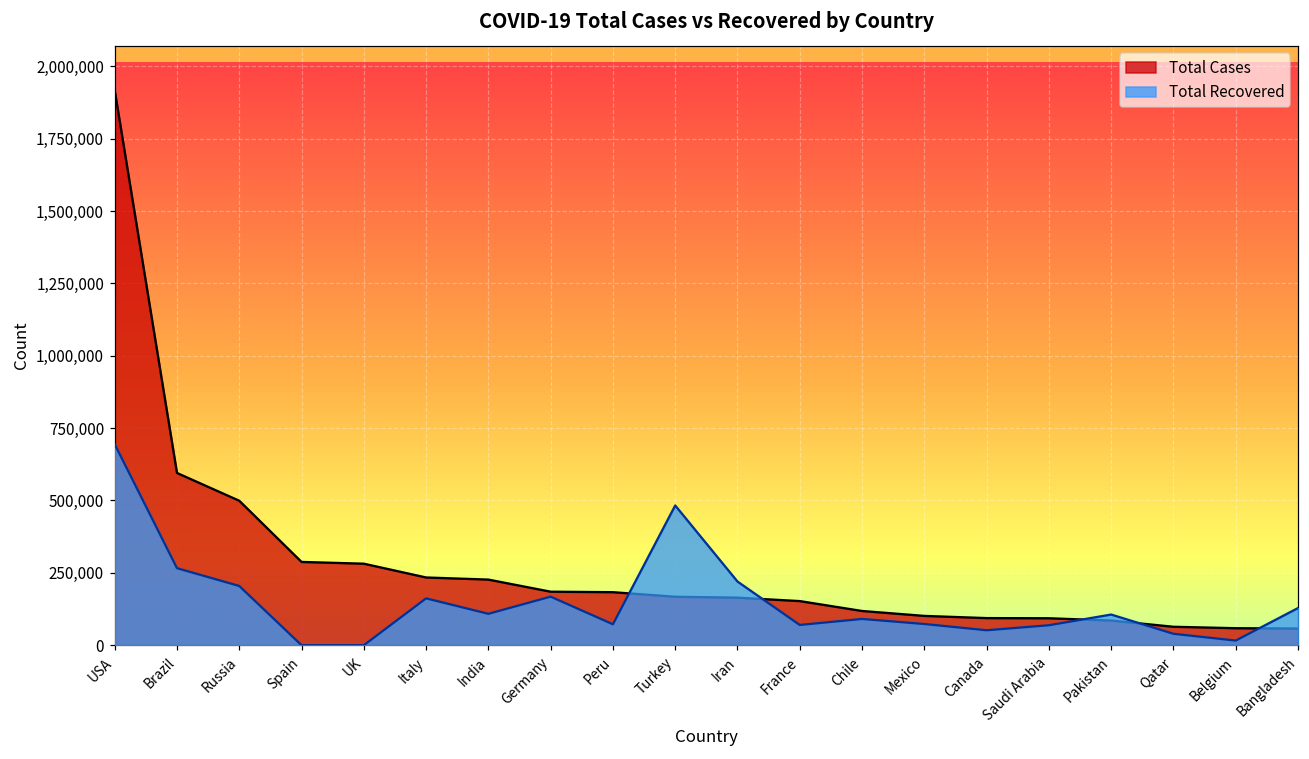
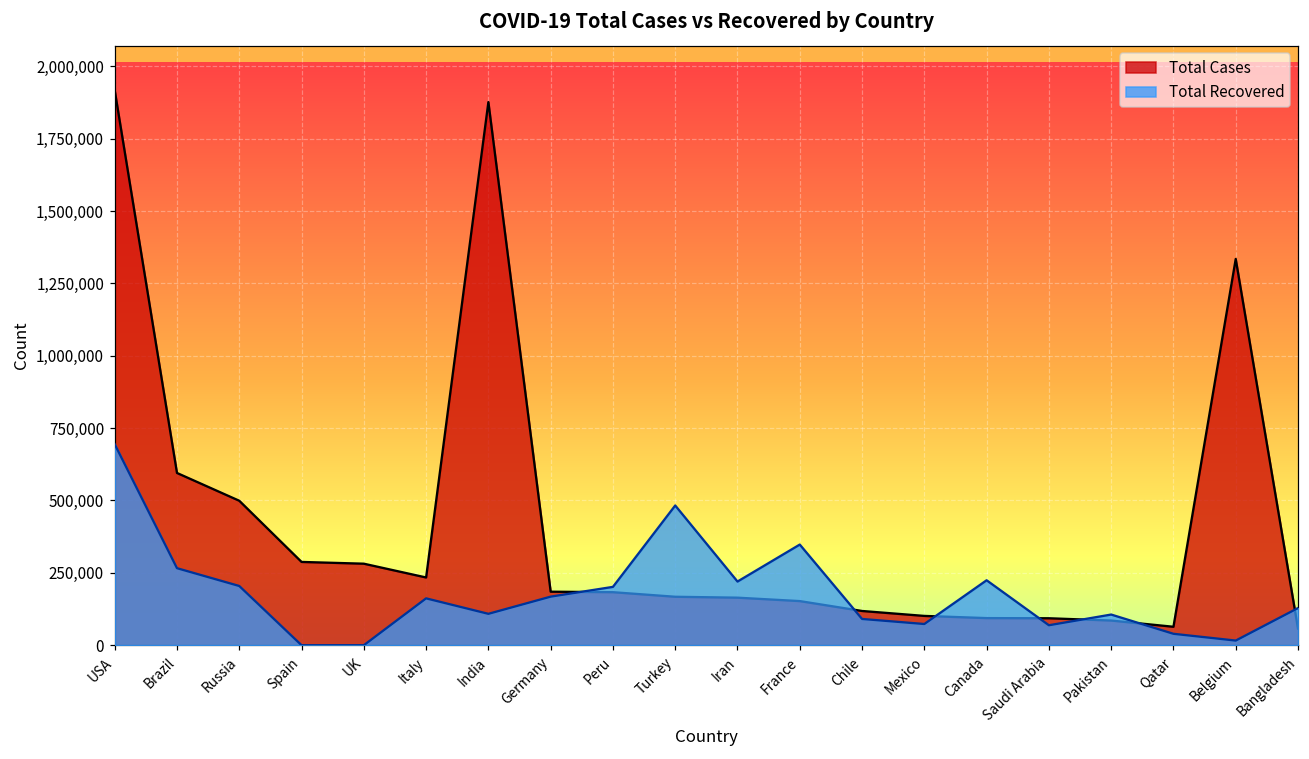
Total Cases, India: 230,000 -> 1,880,000
Total Recovered, Peru: 70,000 -> 200,000
Total Recovered, France: 70,000 -> 350,000
Total Recovered, Canada: 50,000 -> 220,000
Total Cases, Belgium: 60,000 -> 1,330,000
